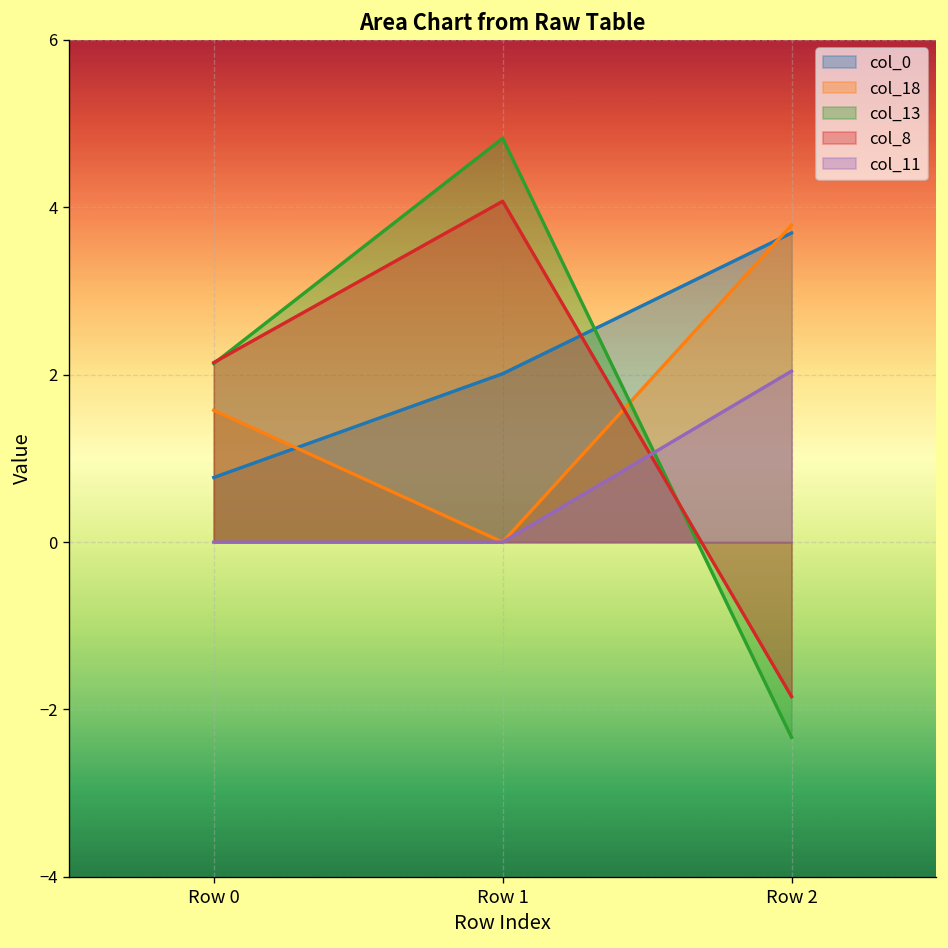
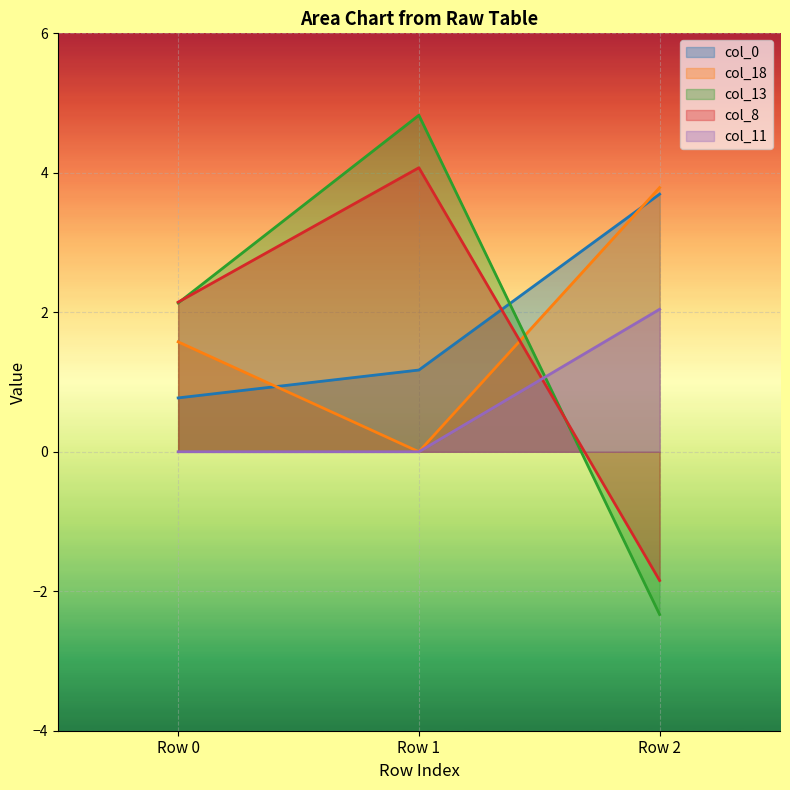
col_0, Row 1: 2.0 -> 1.2
